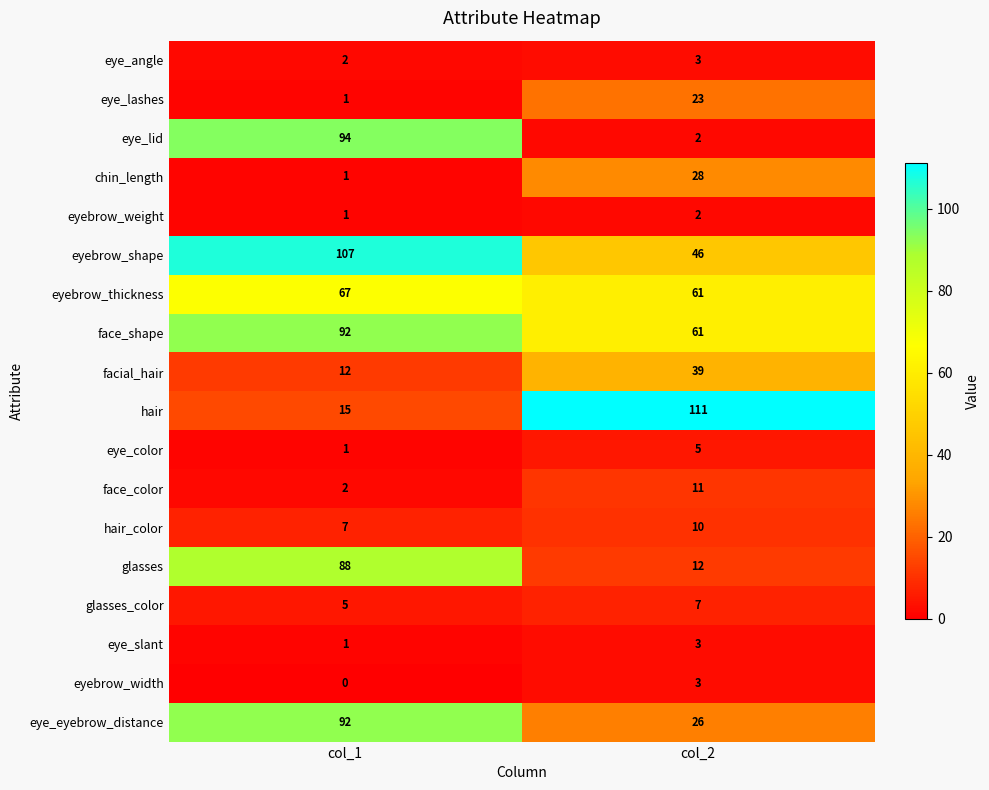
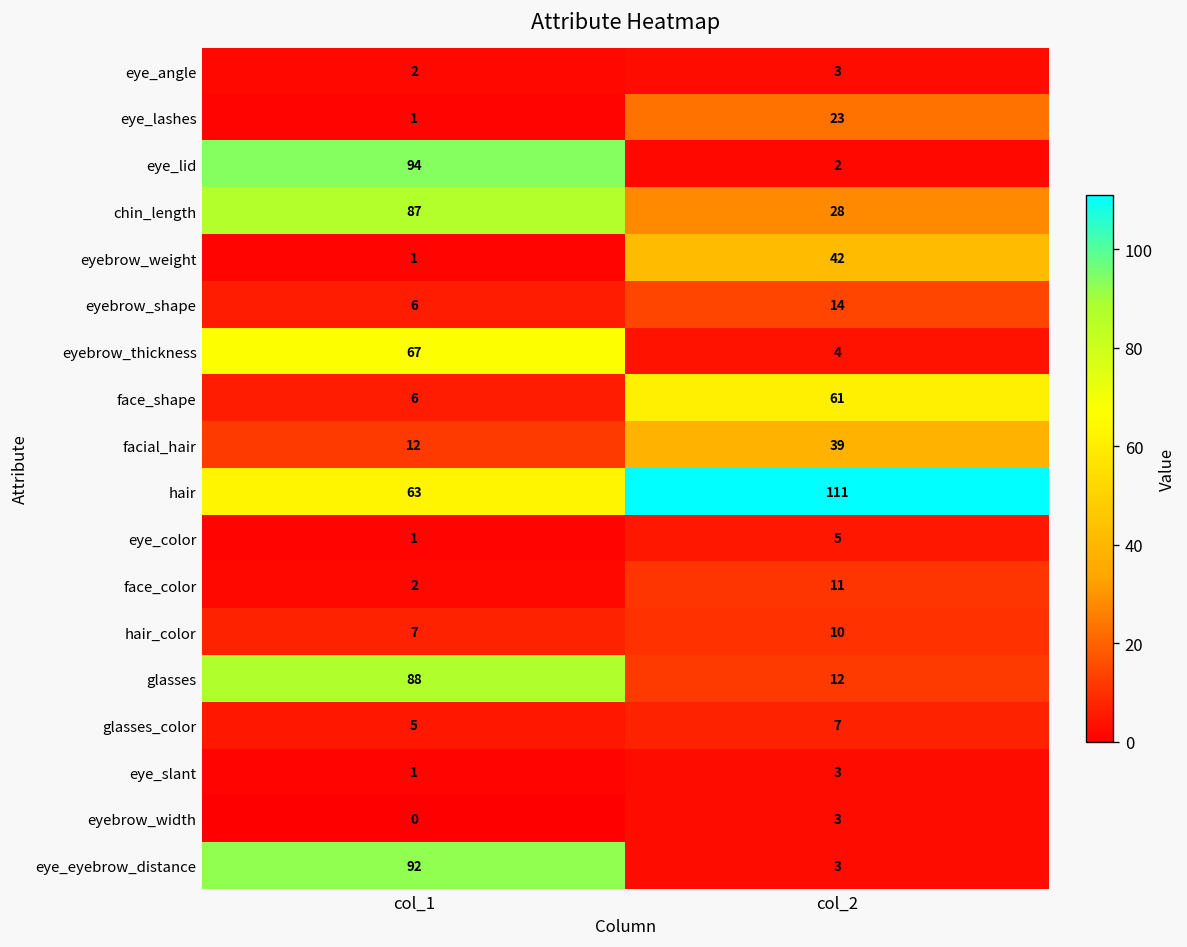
chin_length, col_1: 1 -> 87
eyebrow_weight, col_2: 2 -> 42
eyebrow_shape, col_1: 107 -> 6
eyebrow_shape, col_2: 46 -> 14
eyebrow_thickness, col_2: 61 -> 4
face_shape, col_1: 92 -> 6
hair, col_1: 15 -> 63
eye_eyebrow_distance, col_2: 26 -> 3
